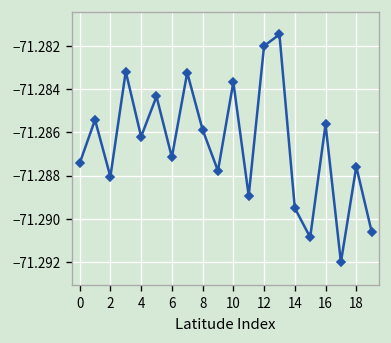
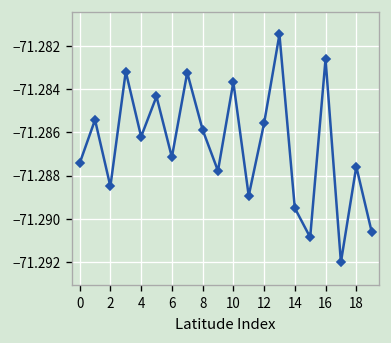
2: -71.2880 -> -71.2885
12: -71.2820 -> -71.2856
16: -71.2856 -> -71.2826
